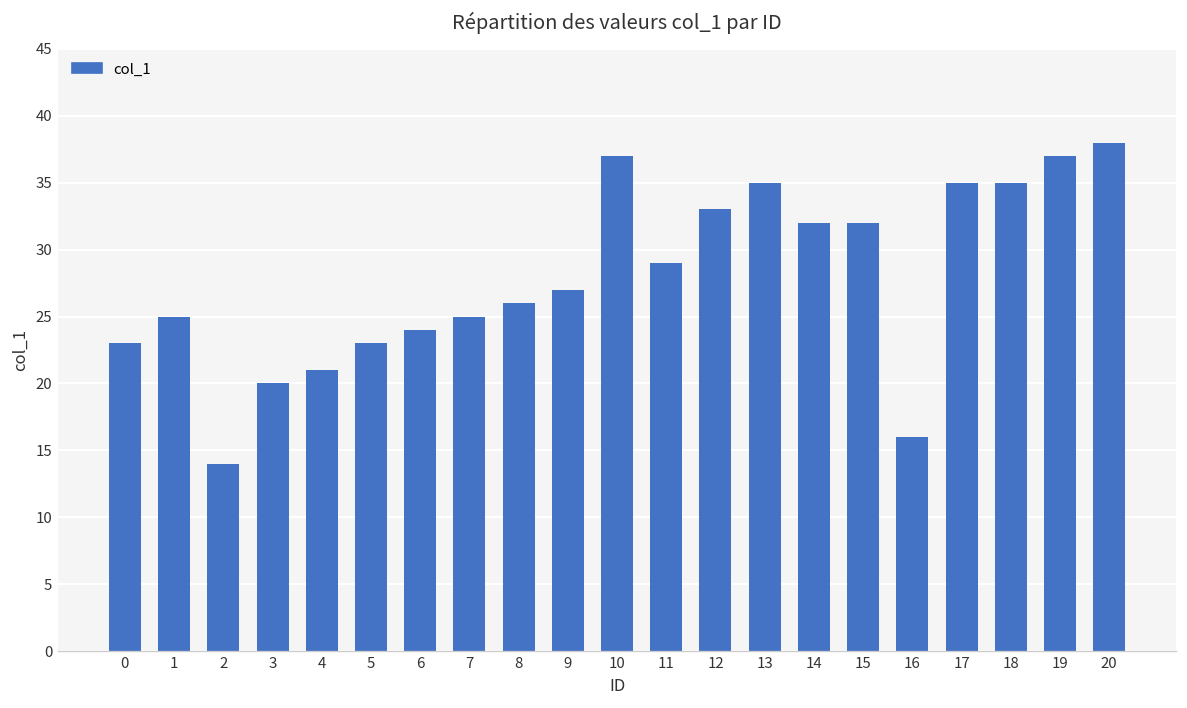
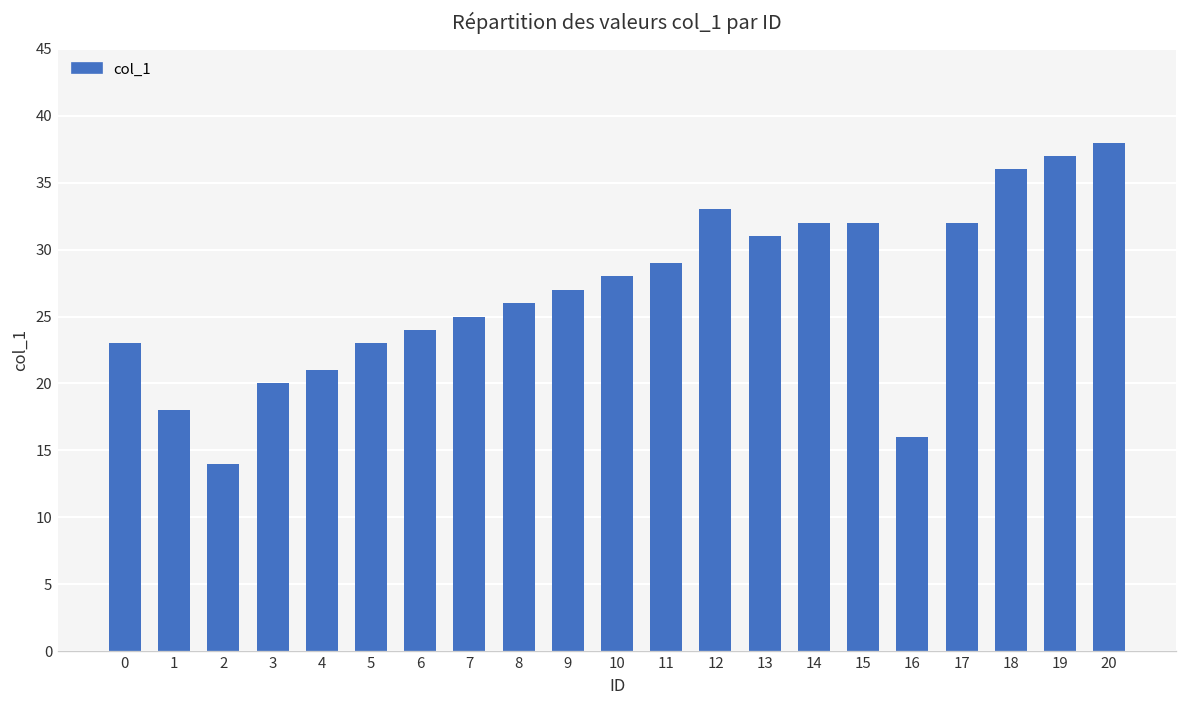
1: 25 -> 18
10: 37 -> 28
13: 35 -> 31
17: 35 -> 32
18: 35 -> 36
